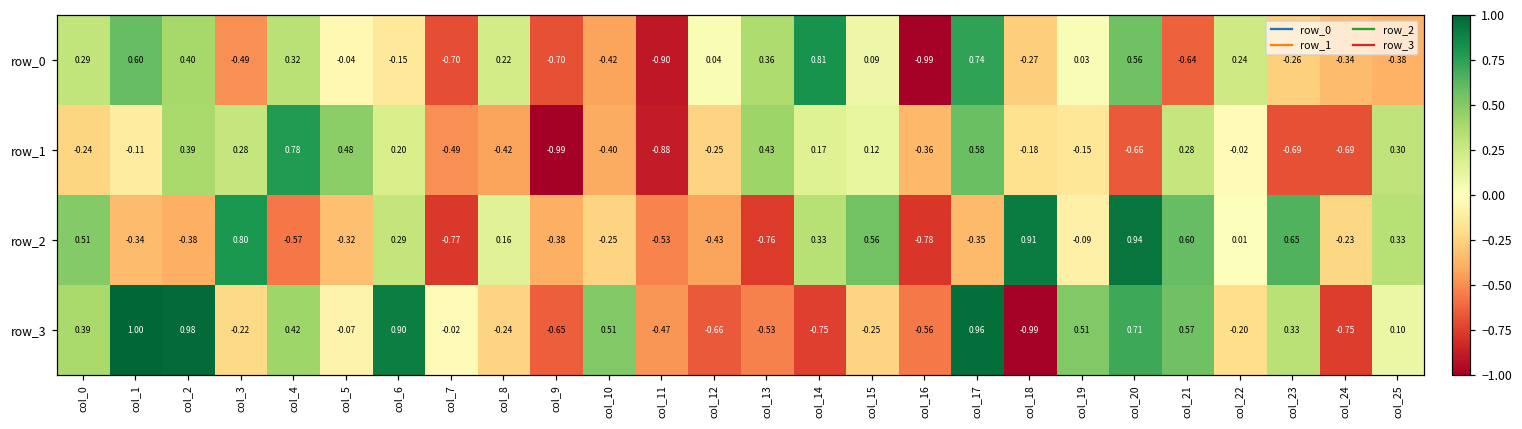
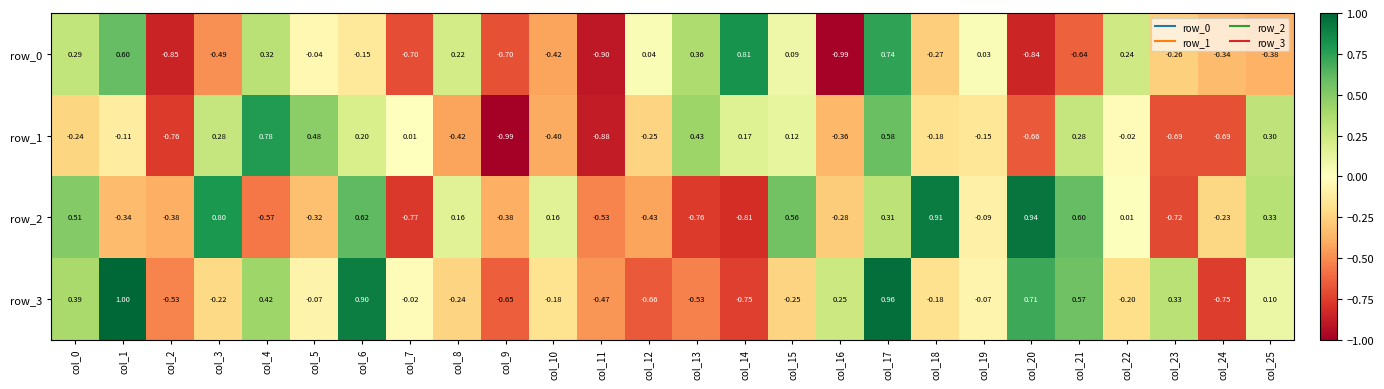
row_0, col_2: 0.40 -> -0.85
row_0, col_20: 0.56 -> -0.84
row_1, col_2: 0.39 -> -0.76
row_1, col_7: -0.49 -> 0.01
row_2, col_6: 0.29 -> 0.62
row_2, col_10: -0.25 -> 0.16
row_2, col_14: 0.33 -> -0.81
row_2, col_16: -0.78 -> -0.28
row_2, col_17: -0.35 -> 0.31
row_2, col_23: 0.65 -> -0.72
row_3, col_2: 0.98 -> -0.53
row_3, col_10: 0.51 -> -0.18
row_3, col_16: -0.56 -> 0.25
row_3, col_18: -0.99 -> -0.18
row_3, col_19: 0.51 -> -0.07
